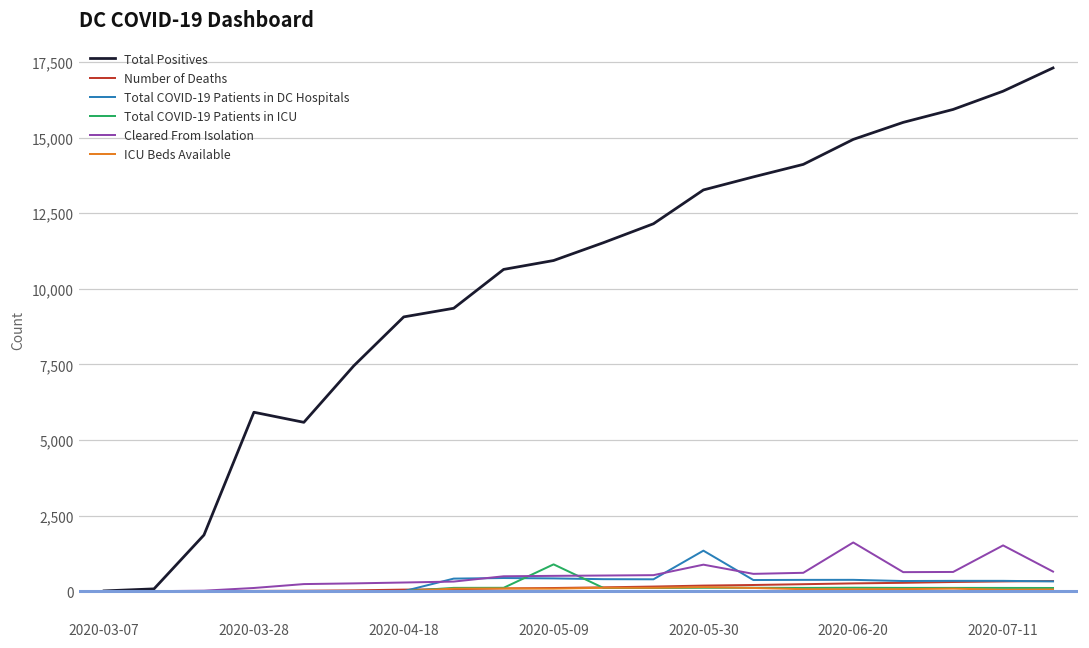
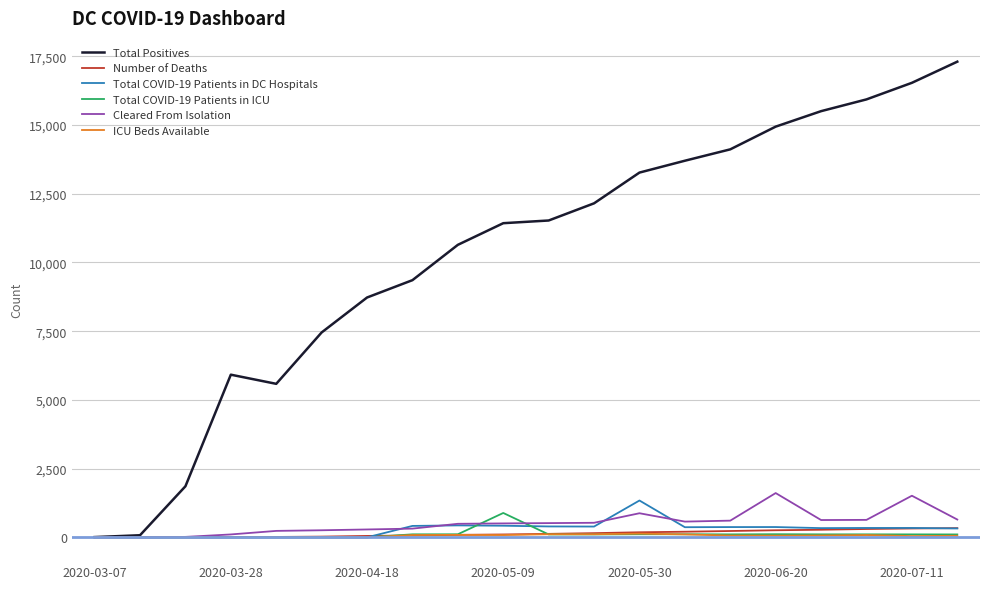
Total Positives, 2020-04-18: 9,100 -> 8,700
Total Positives, 2020-05-09: 10,900 -> 11,400
